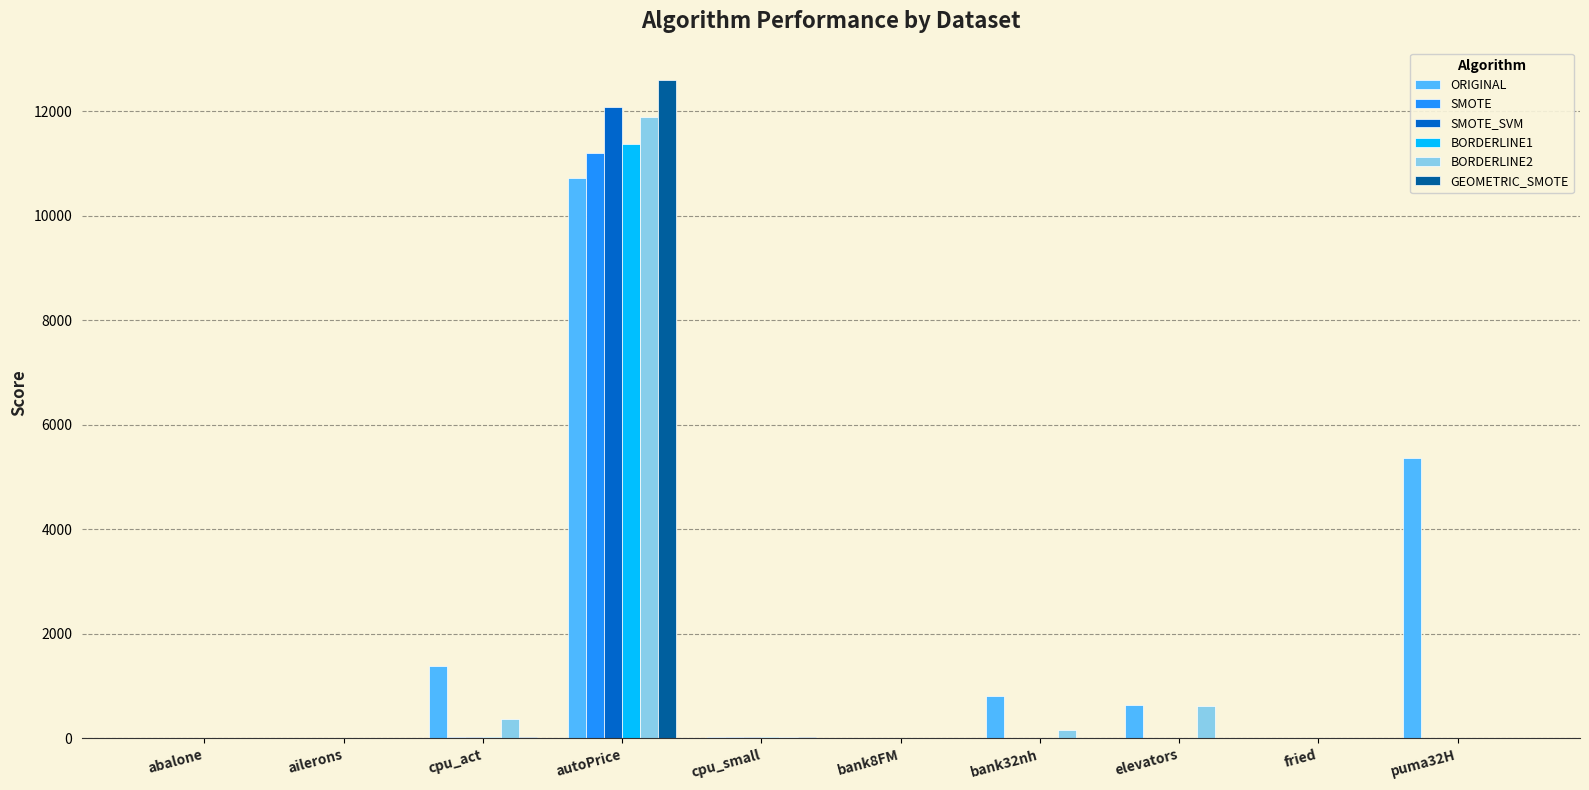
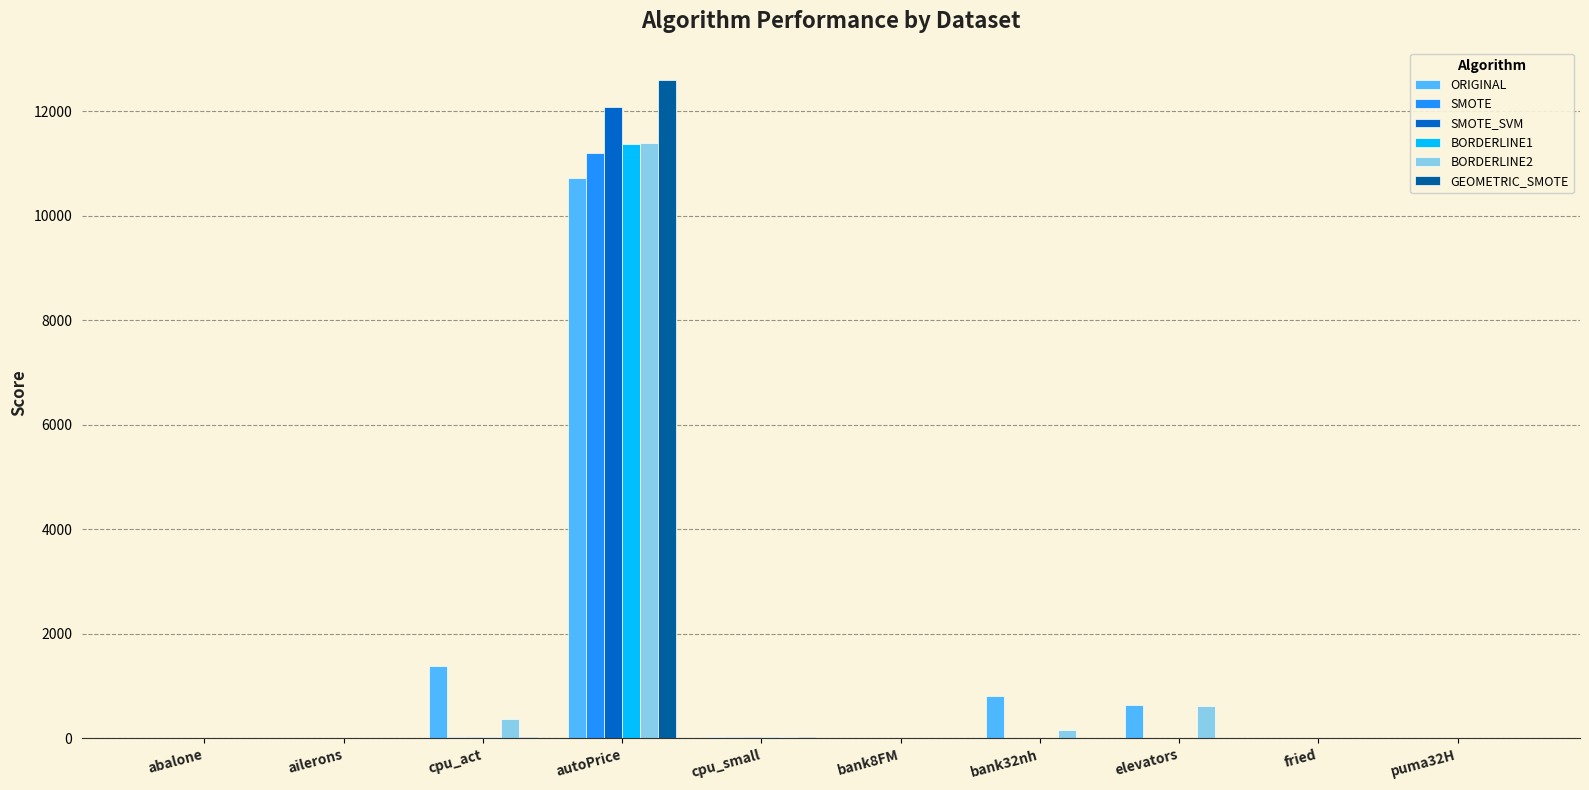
BORDERLINE2, autoPrice: 11900 -> 11400
ORIGINAL, puma32H: 5400 -> 0
